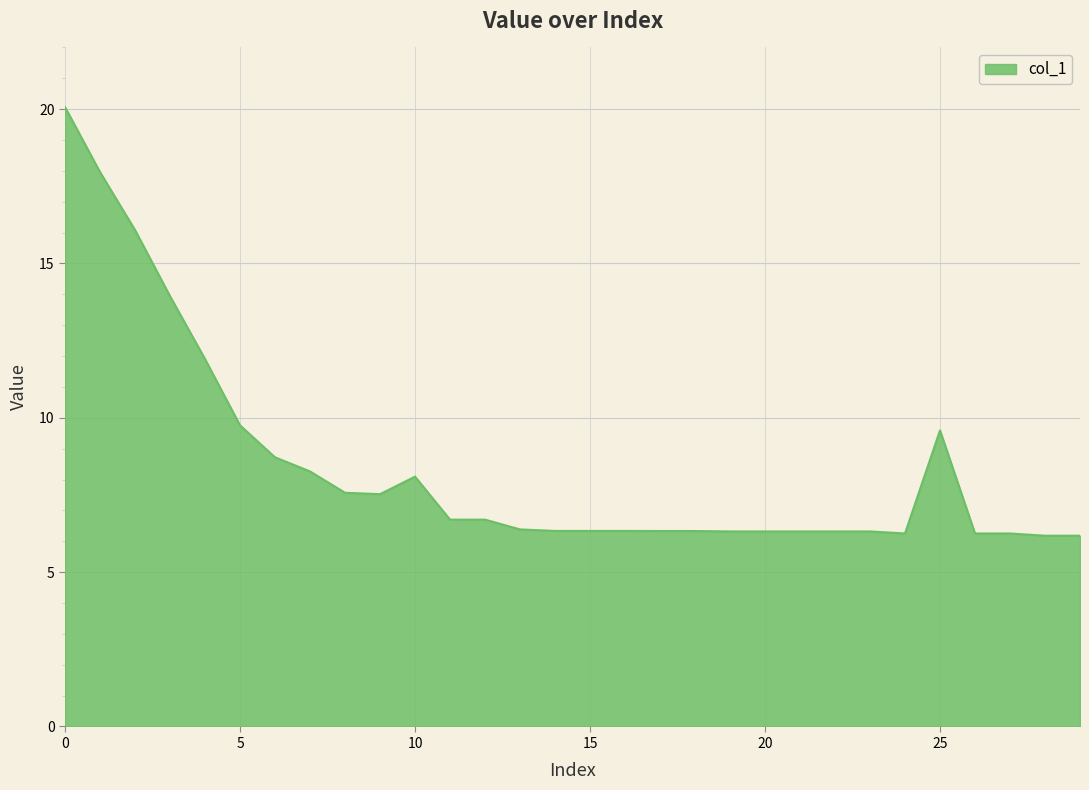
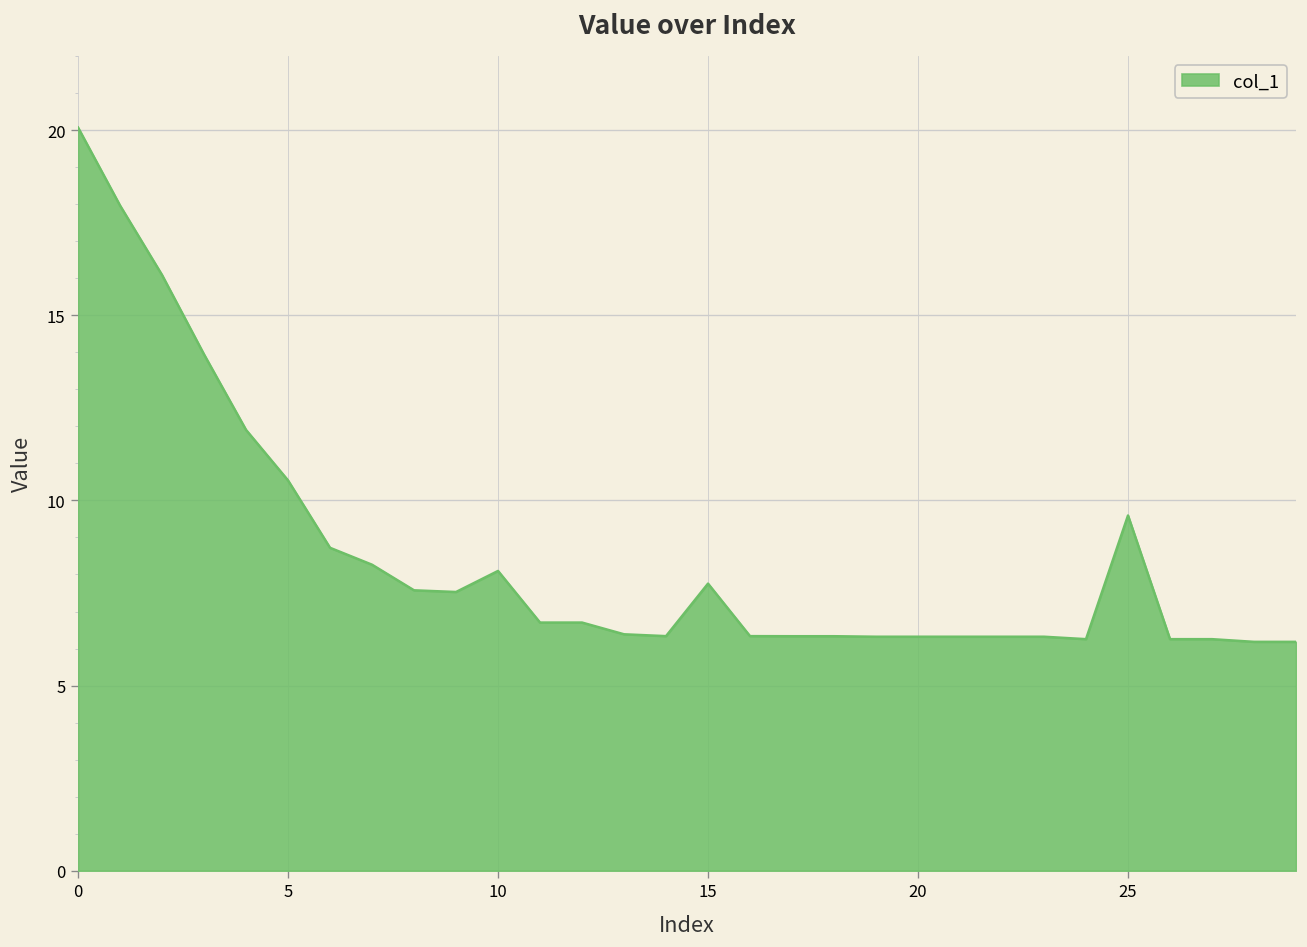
5: 9.8 -> 10.5
15: 6.3 -> 7.8
